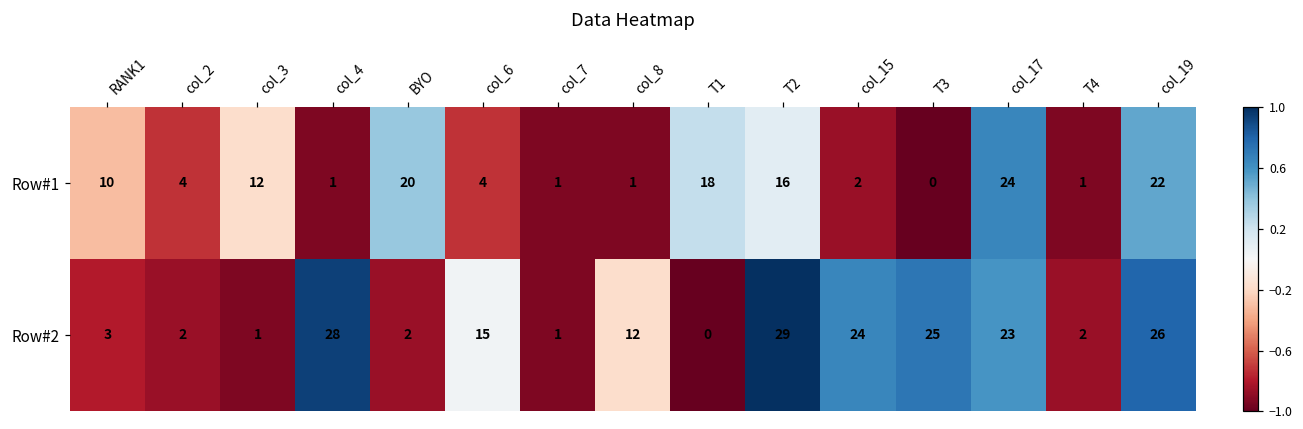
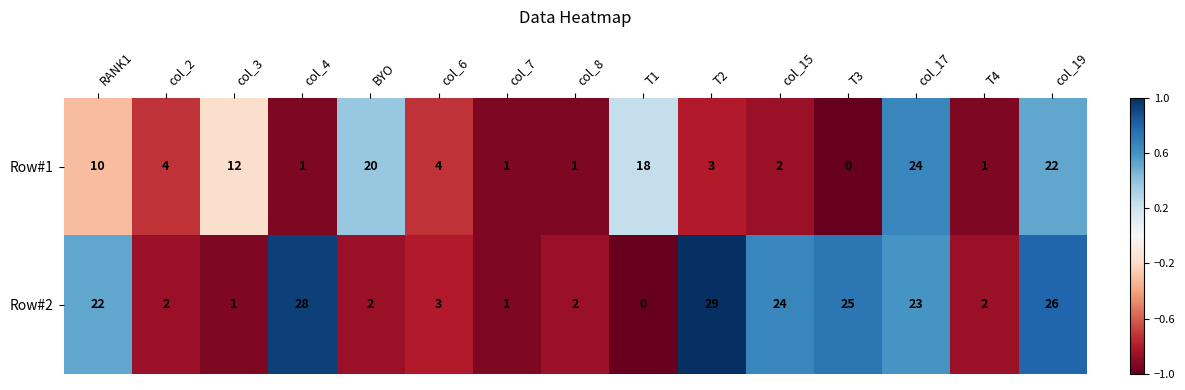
Row#1, T2: 16 -> 3
Row#2, RANK1: 3 -> 22
Row#2, col_6: 15 -> 3
Row#2, col_8: 12 -> 2
